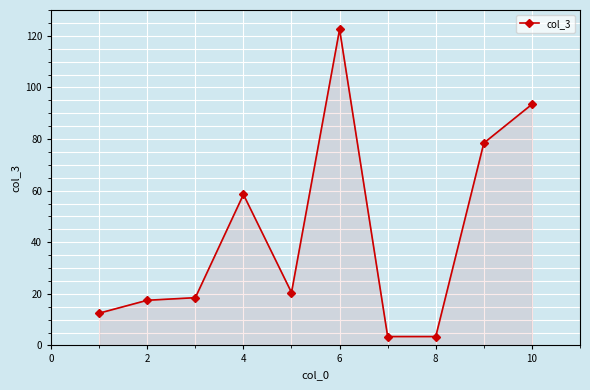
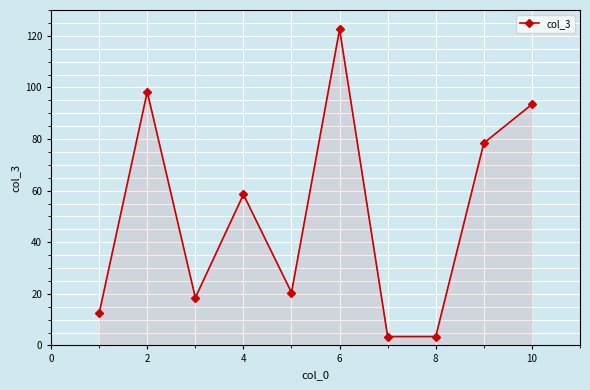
2: 18 -> 98
